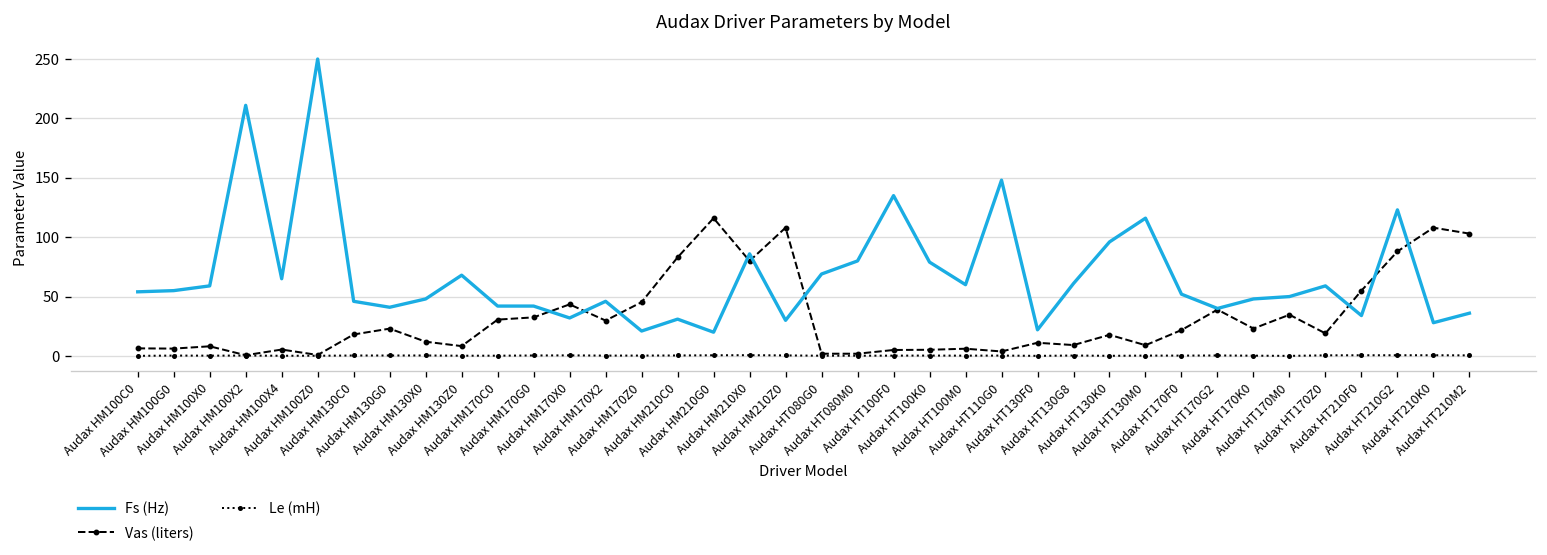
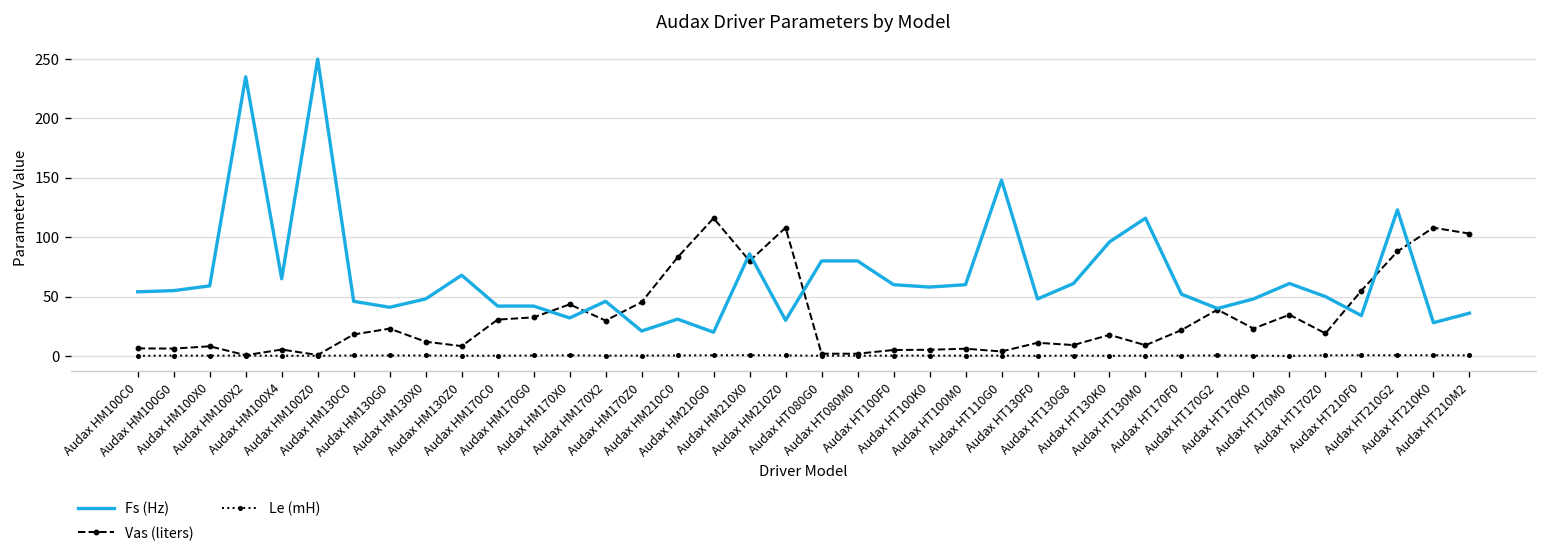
Fs (Hz), Audax HM100X2: 210 -> 240
Fs (Hz), Audax HT080G0: 70 -> 80
Fs (Hz), Audax HT100F0: 140 -> 60
Fs (Hz), Audax HT100K0: 80 -> 60
Fs (Hz), Audax HT130F0: 20 -> 50
Fs (Hz), Audax HT170M0: 50 -> 60
Fs (Hz), Audax HT170Z0: 60 -> 50
